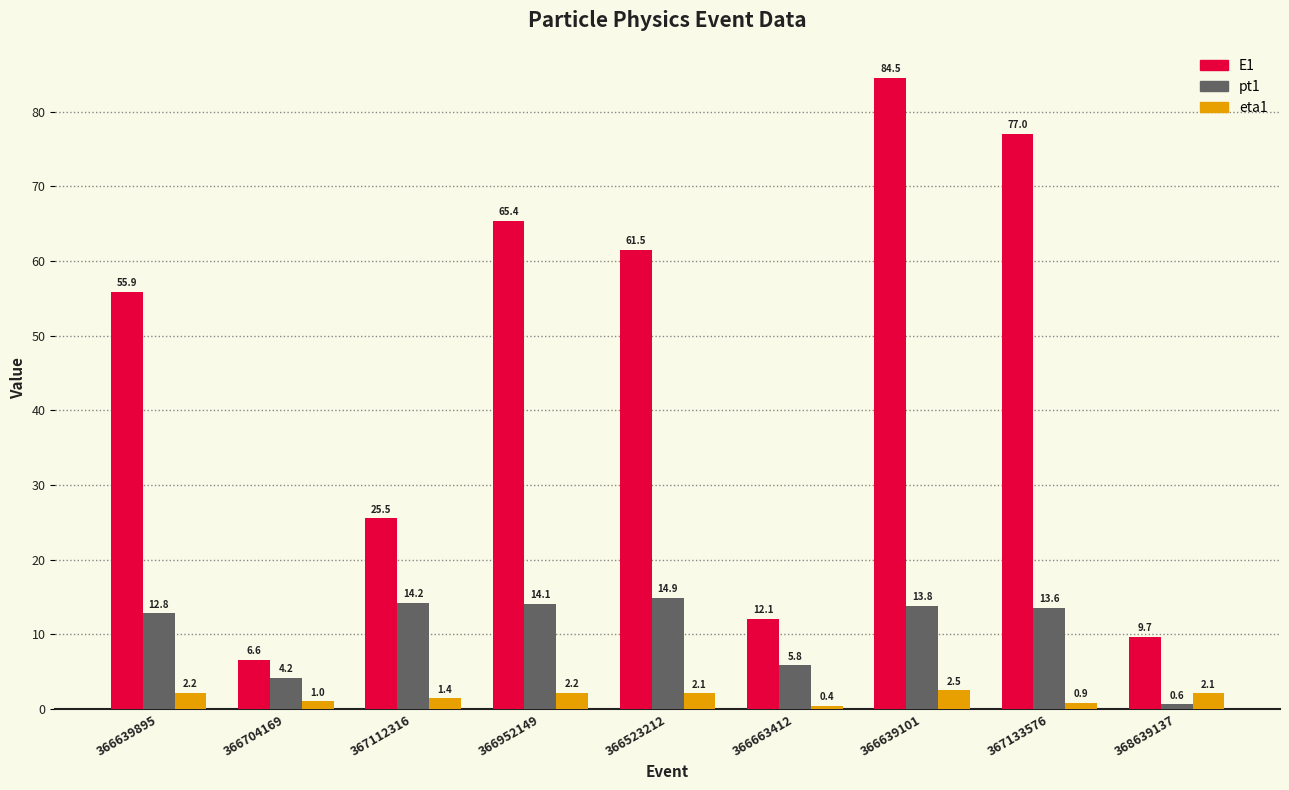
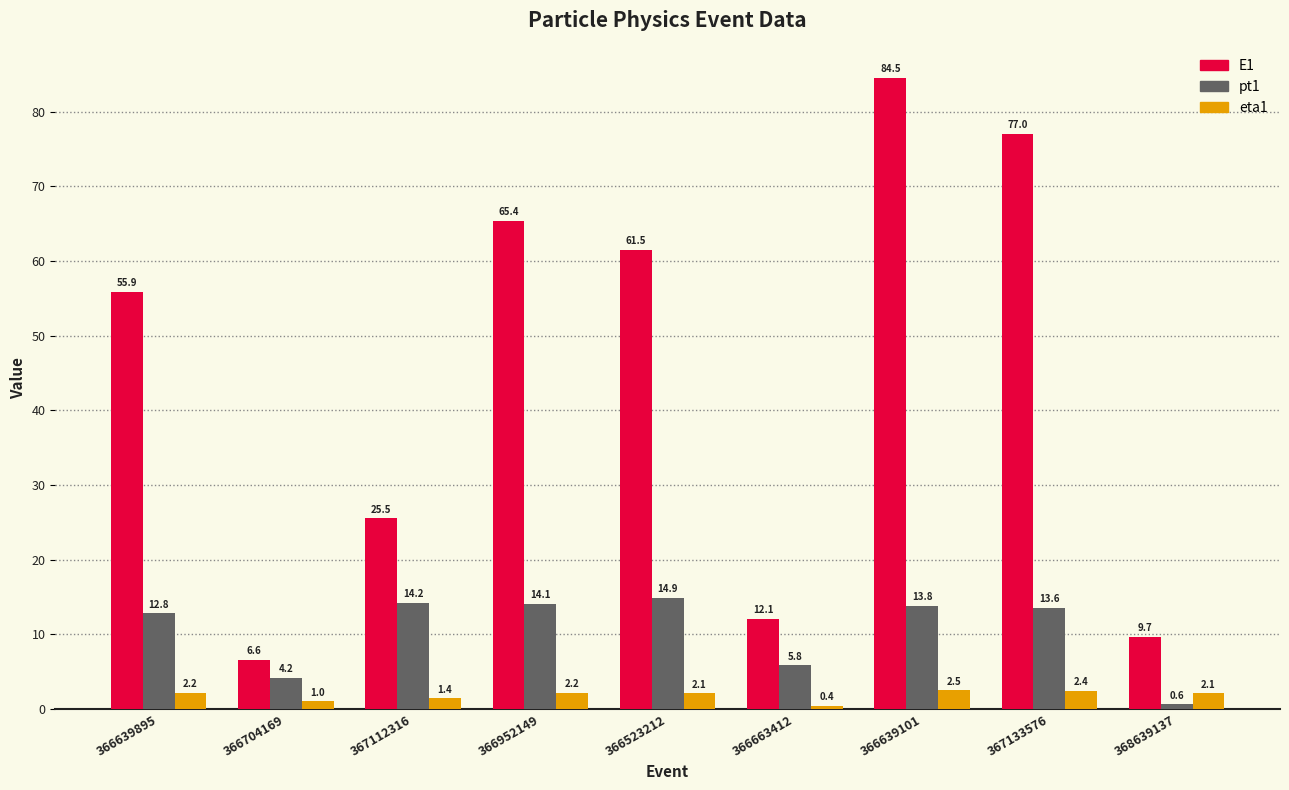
eta1, 367133576: 0.9 -> 2.4
